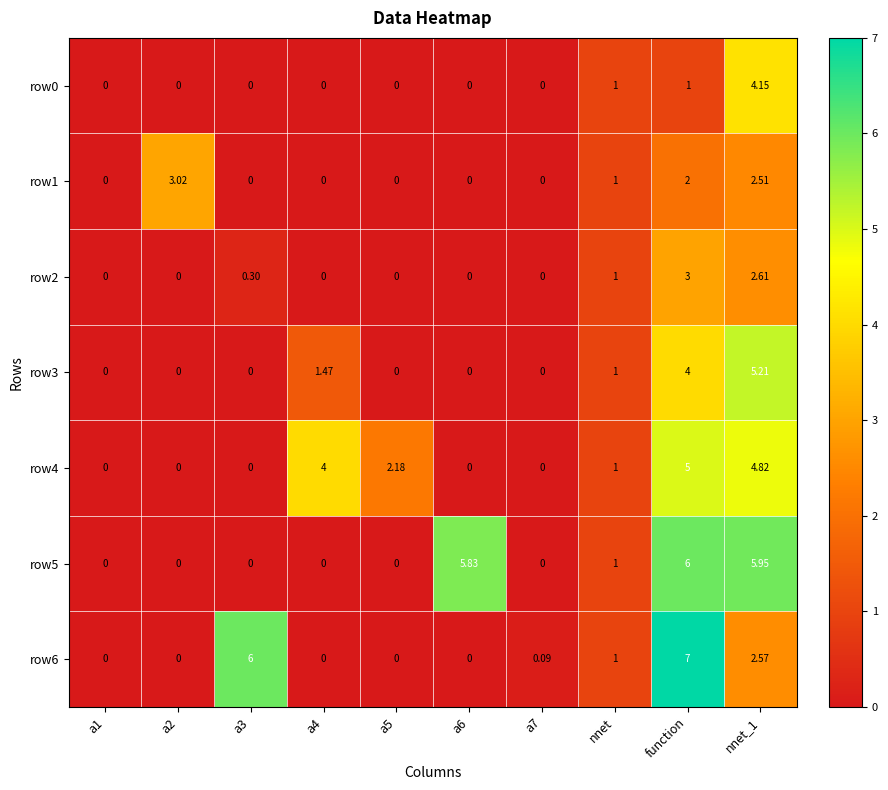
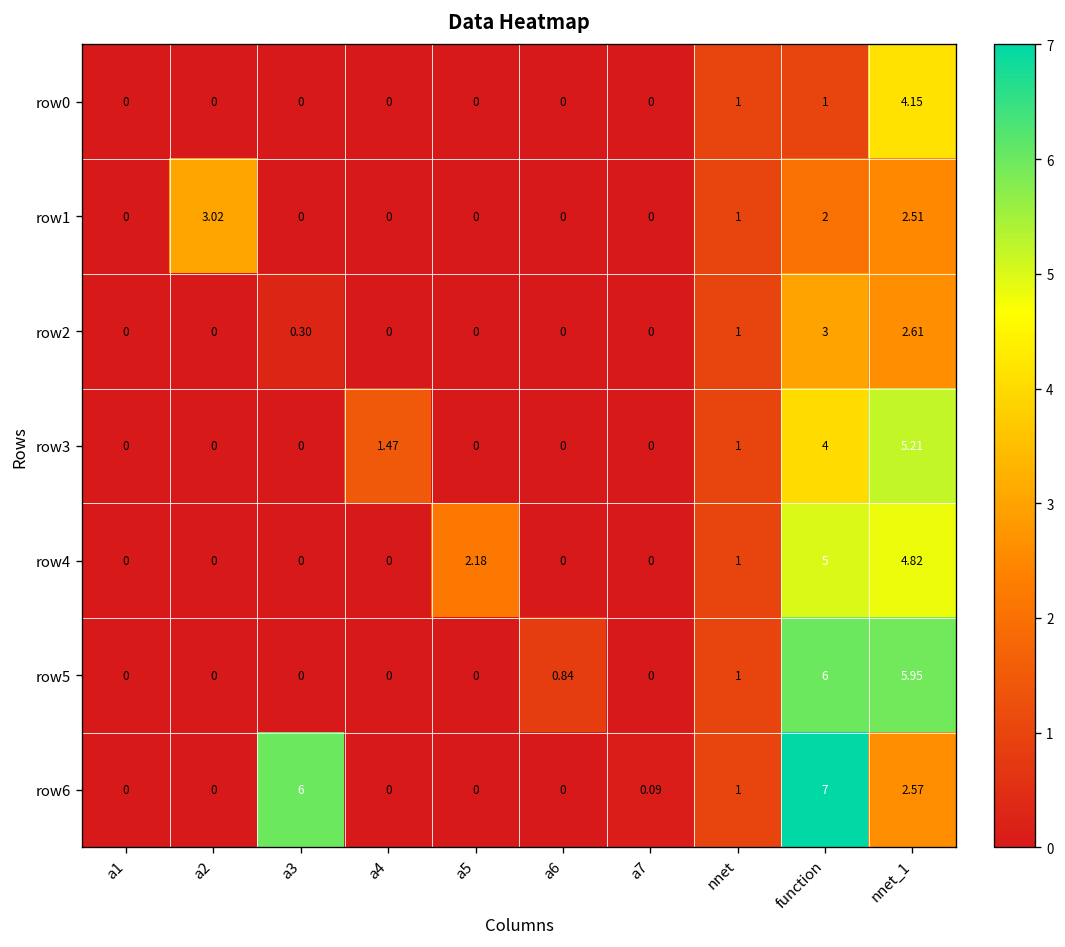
row4, a4: 4 -> 0
row5, a6: 5.83 -> 0.84
